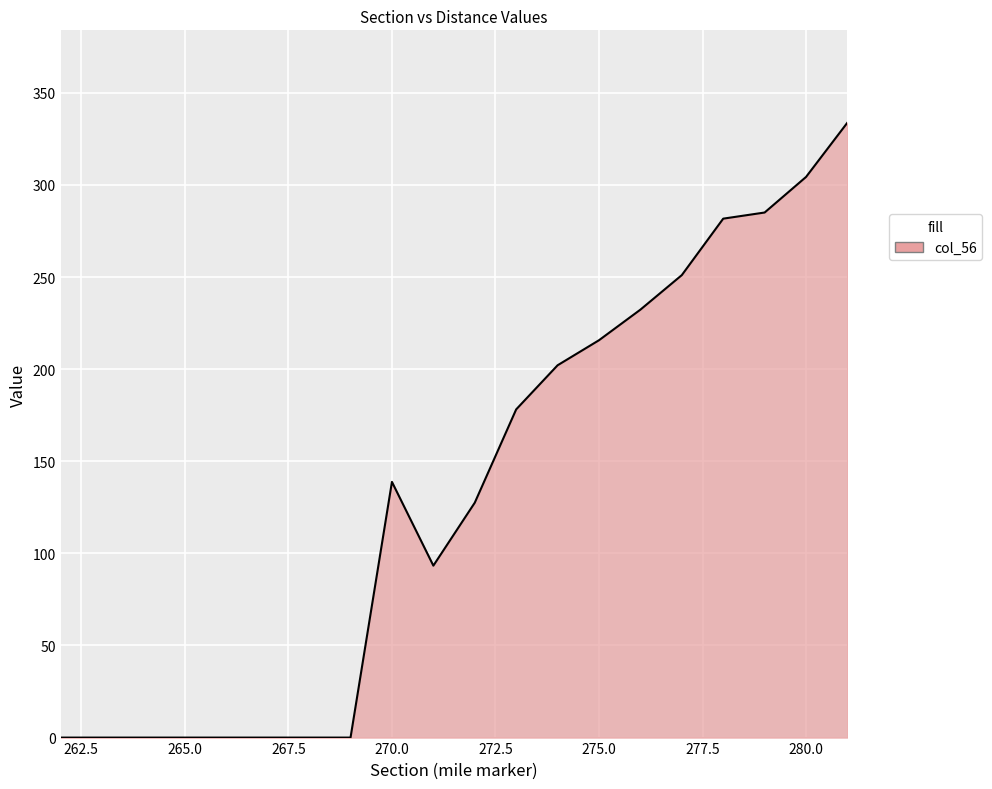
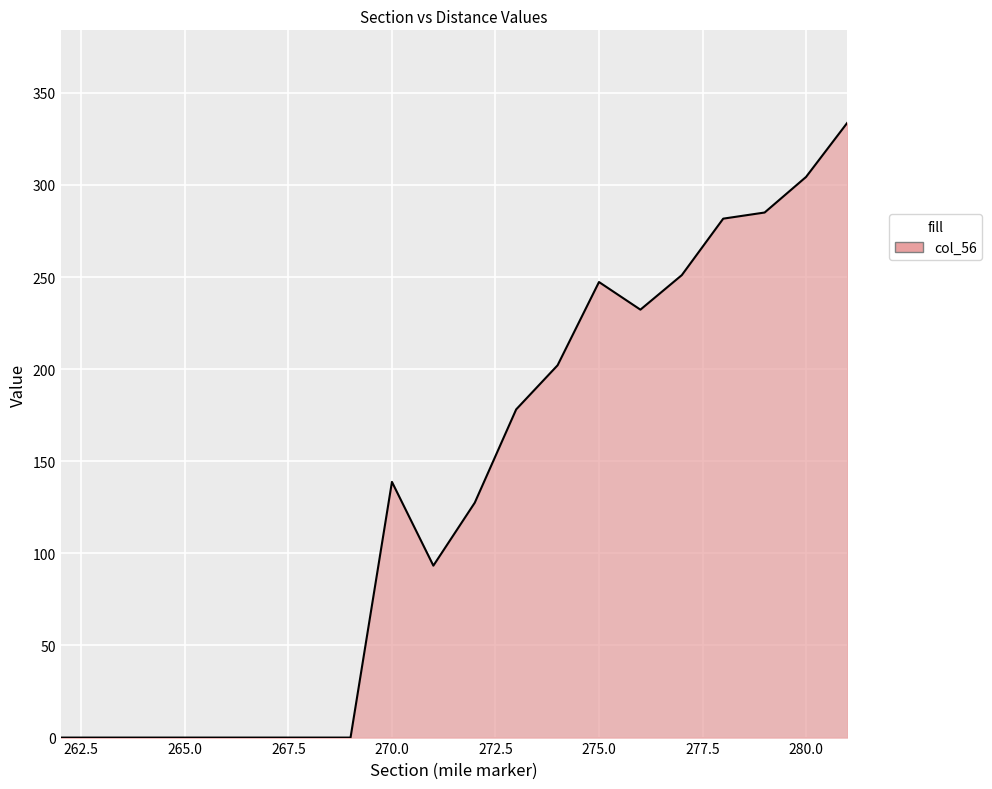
275.0: 216 -> 247
